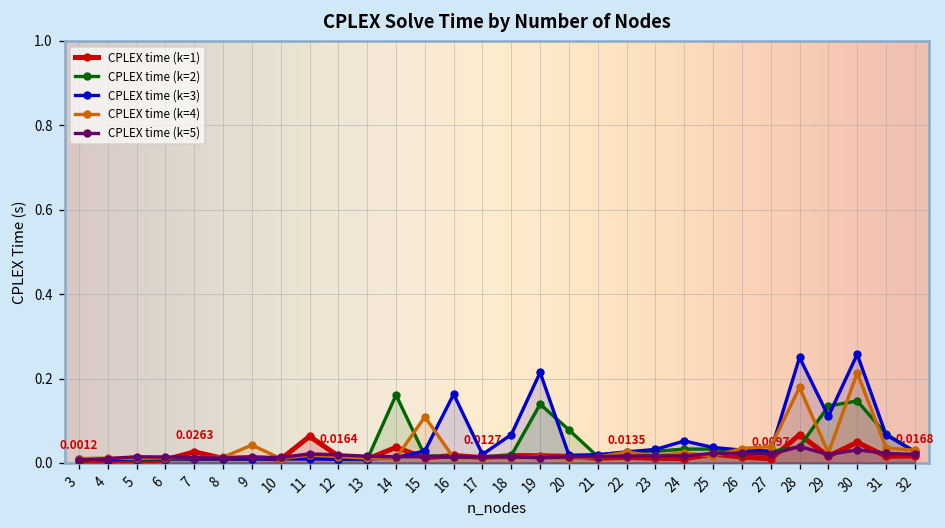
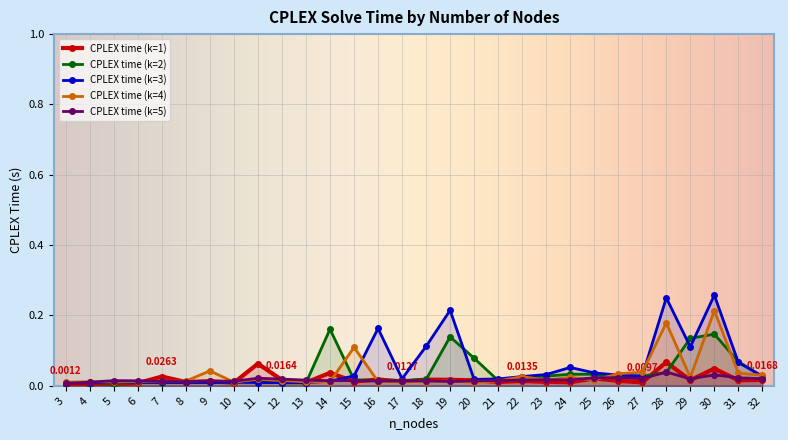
CPLEX time (k=3), 18: 0.07 -> 0.11
